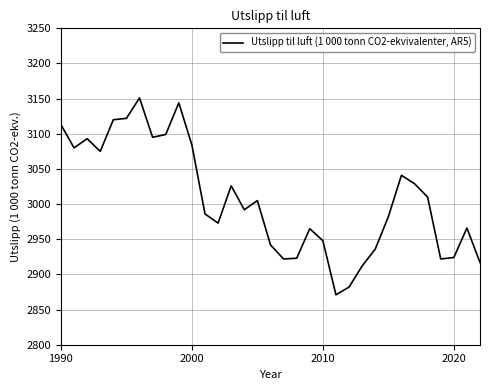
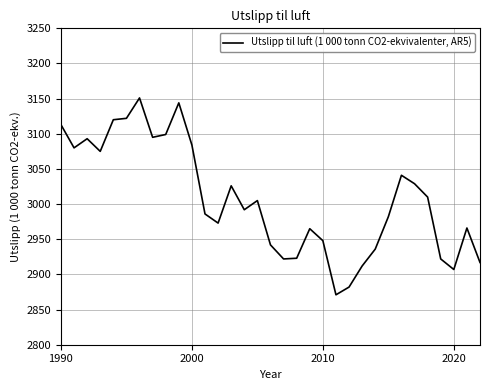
2020: 2920 -> 2910
